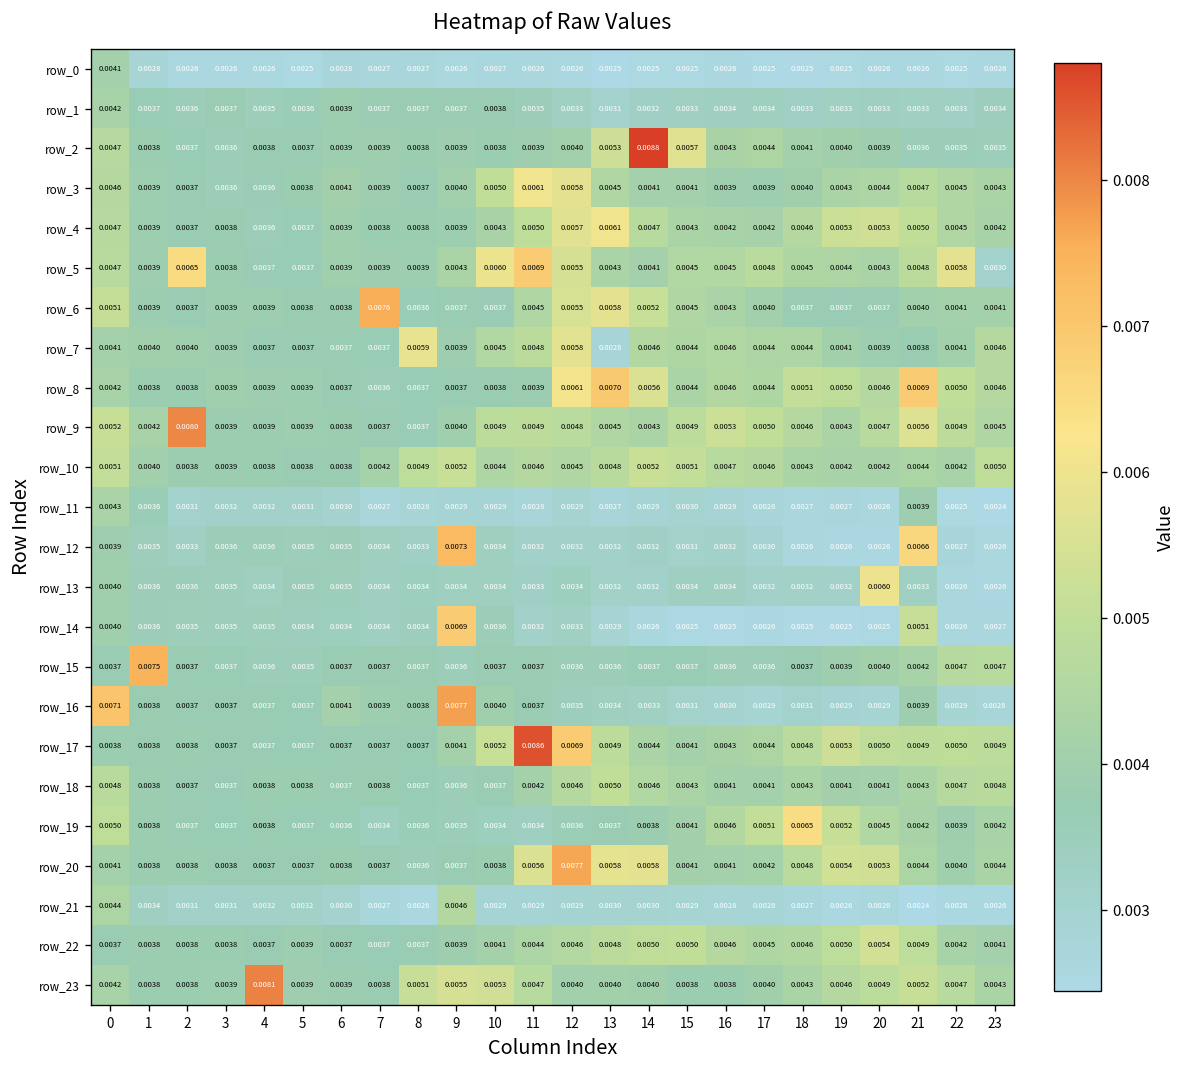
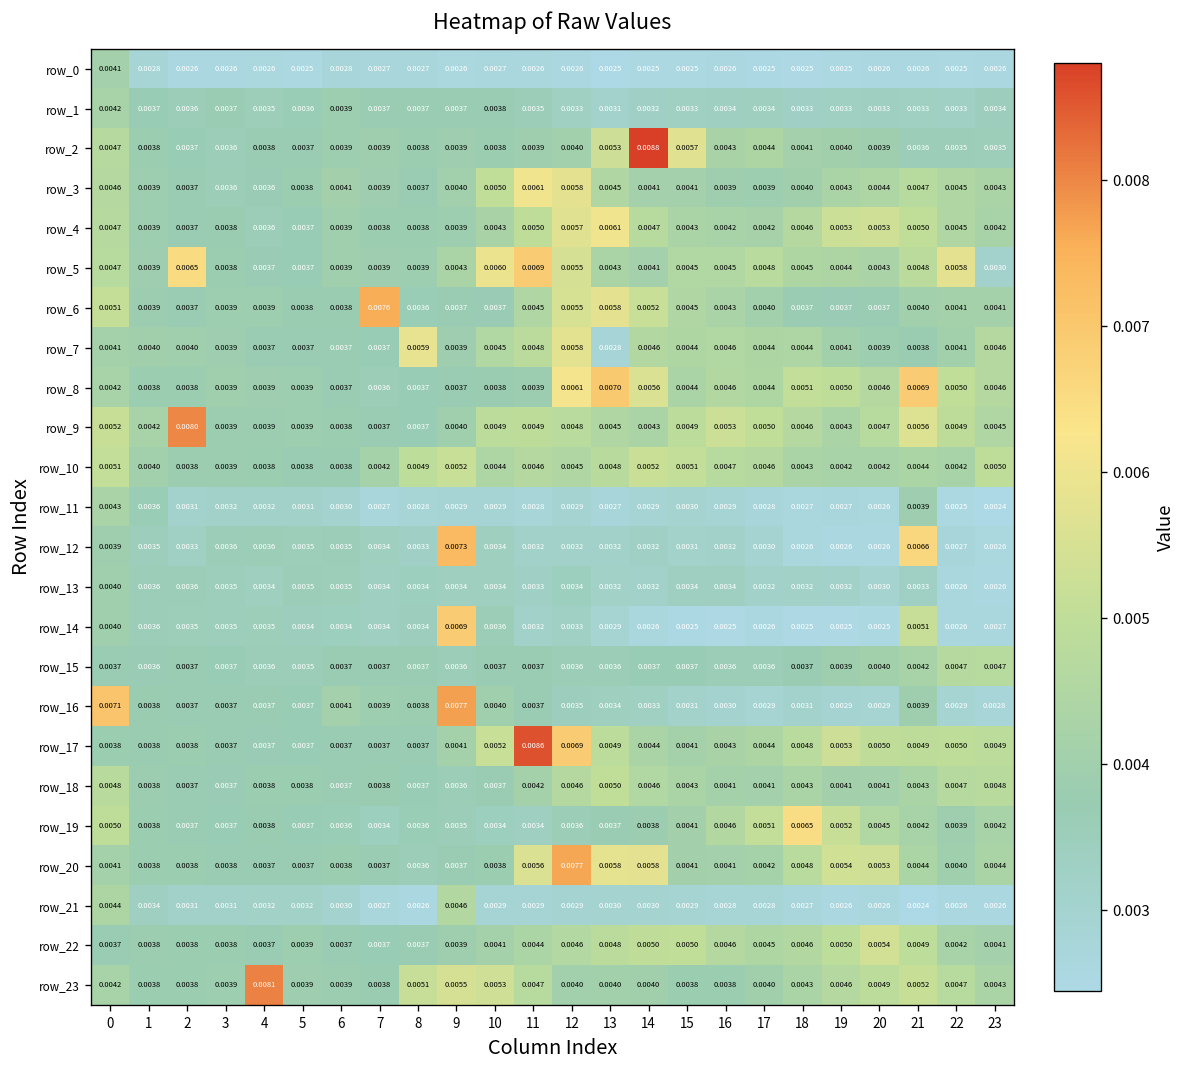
row_13, 20: 0.0060 -> 0.0030
row_15, 1: 0.0075 -> 0.0036
